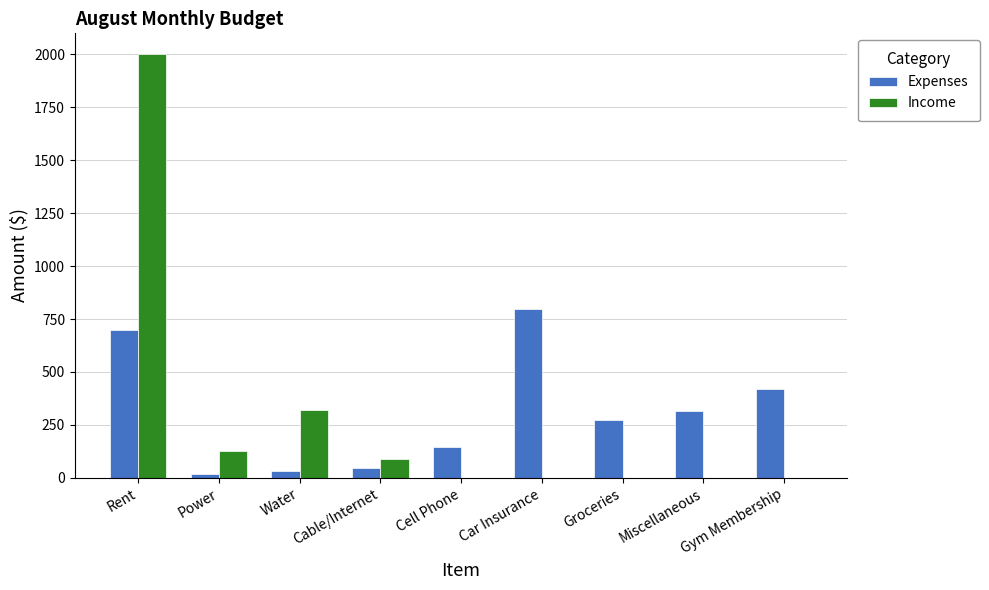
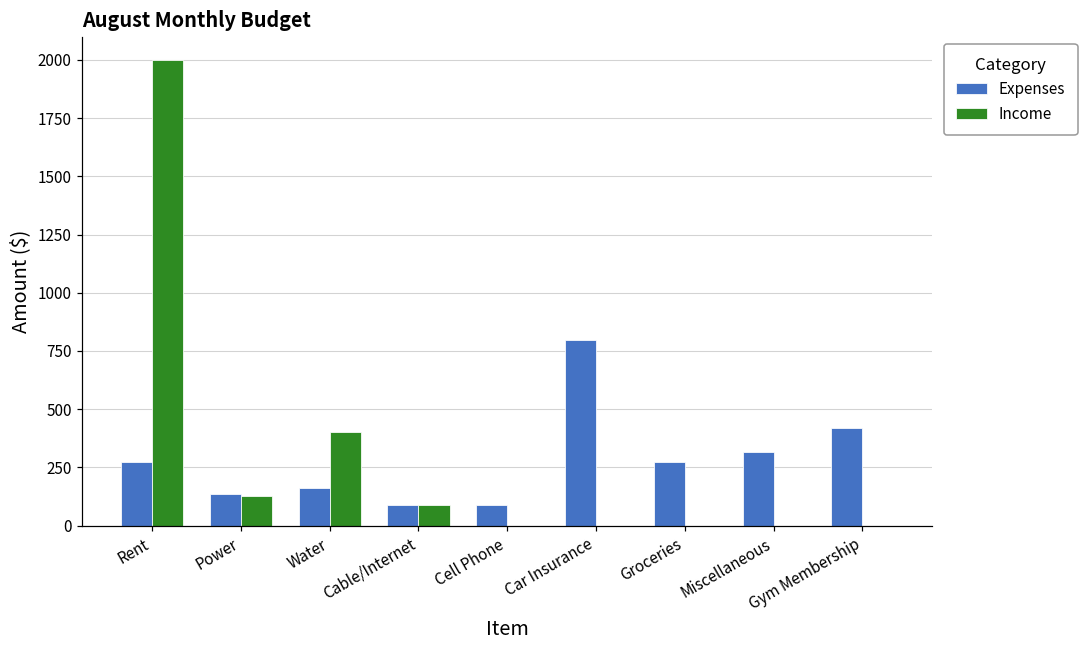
Expenses, Rent: 700 -> 270
Expenses, Power: 20 -> 140
Expenses, Water: 30 -> 160
Income, Water: 320 -> 400
Expenses, Cable/Internet: 50 -> 90
Expenses, Cell Phone: 150 -> 90
